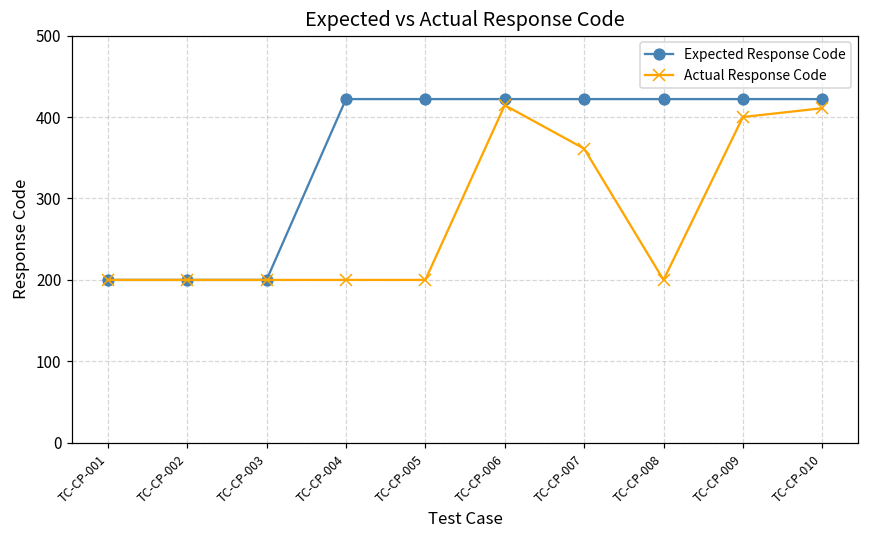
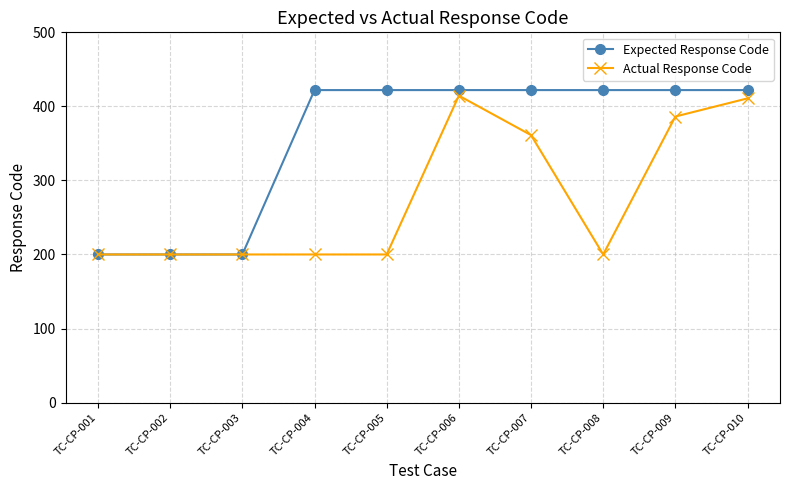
Actual Response Code, TC-CP-009: 400 -> 390
